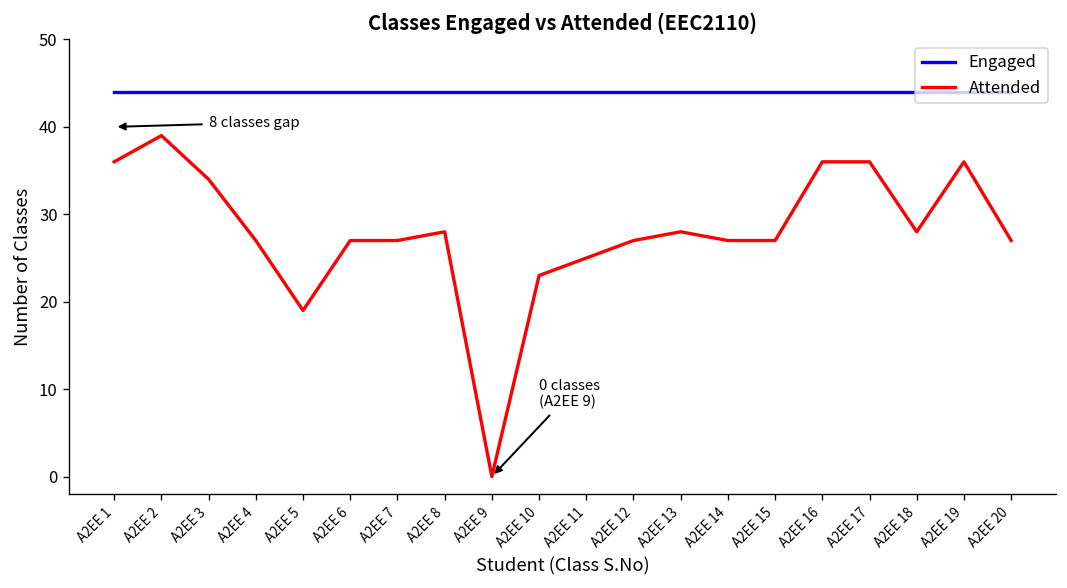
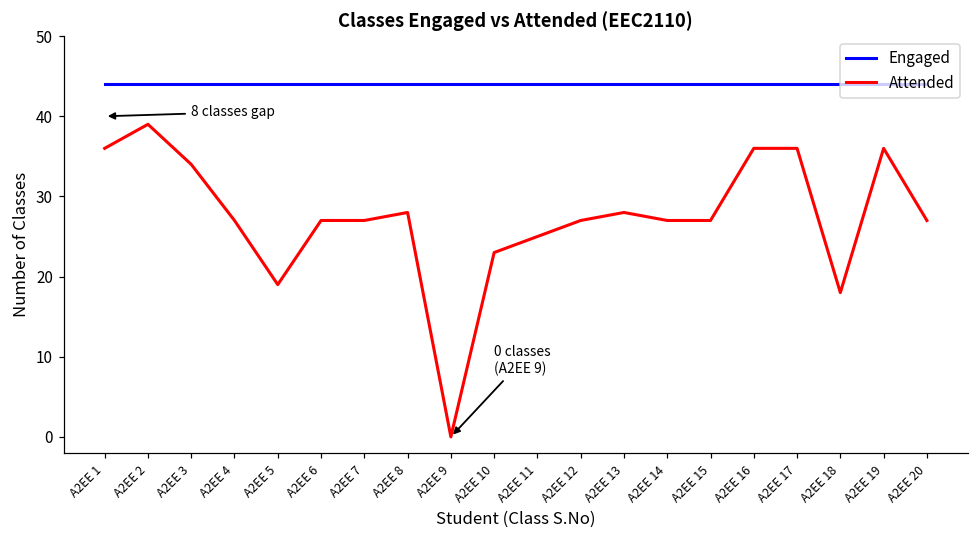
Attended, A2EE 18: 28 -> 18
